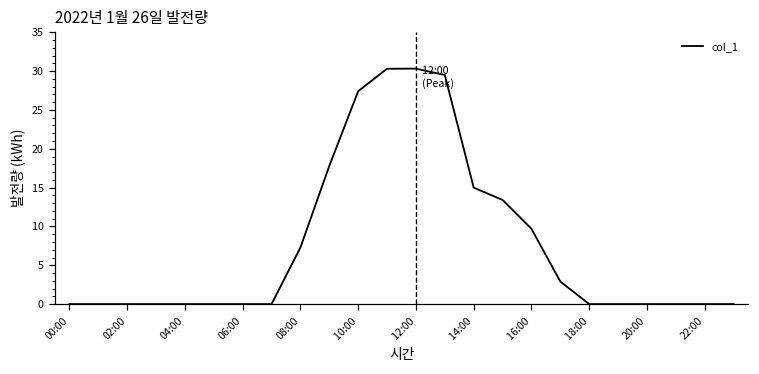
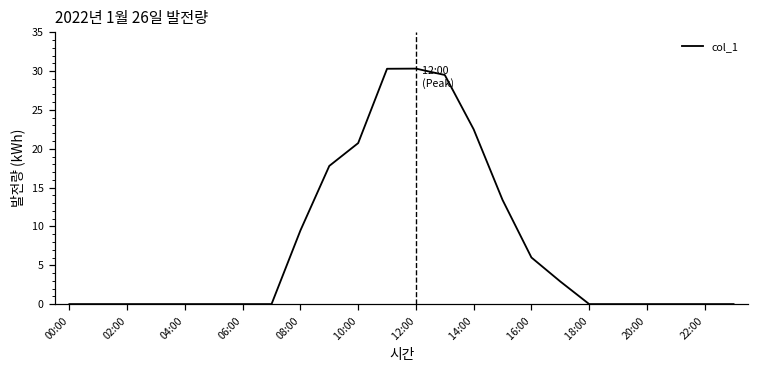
08:00: 7 -> 9
10:00: 27 -> 21
14:00: 15 -> 23
16:00: 10 -> 6
